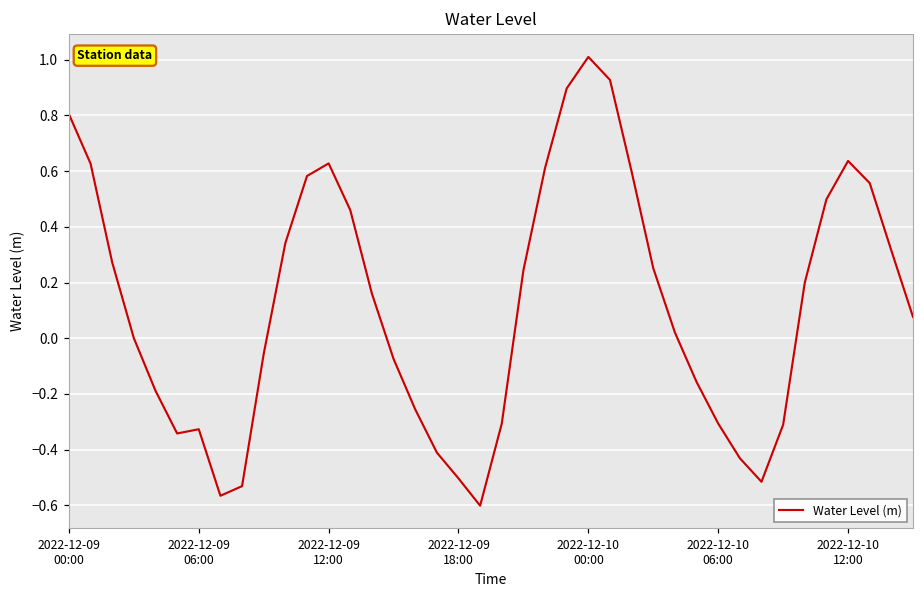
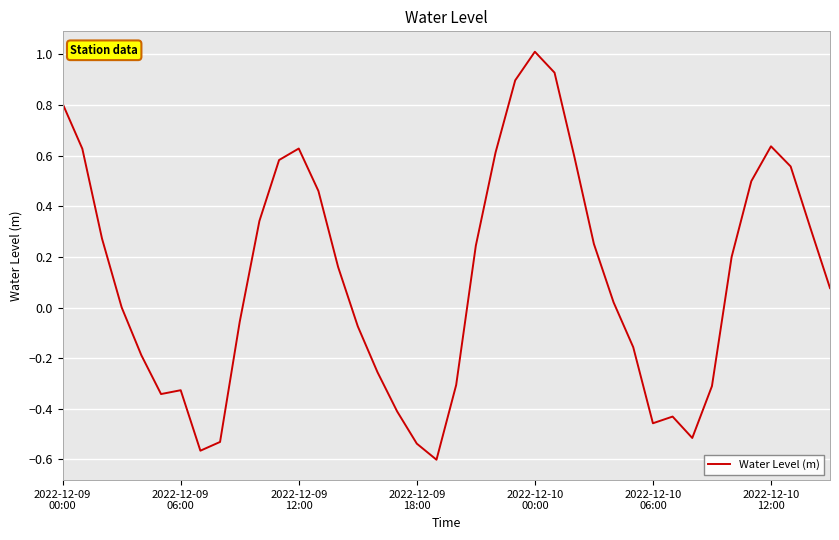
2022-12-09 18:00: -0.50 -> -0.54
2022-12-10 06:00: -0.31 -> -0.46
